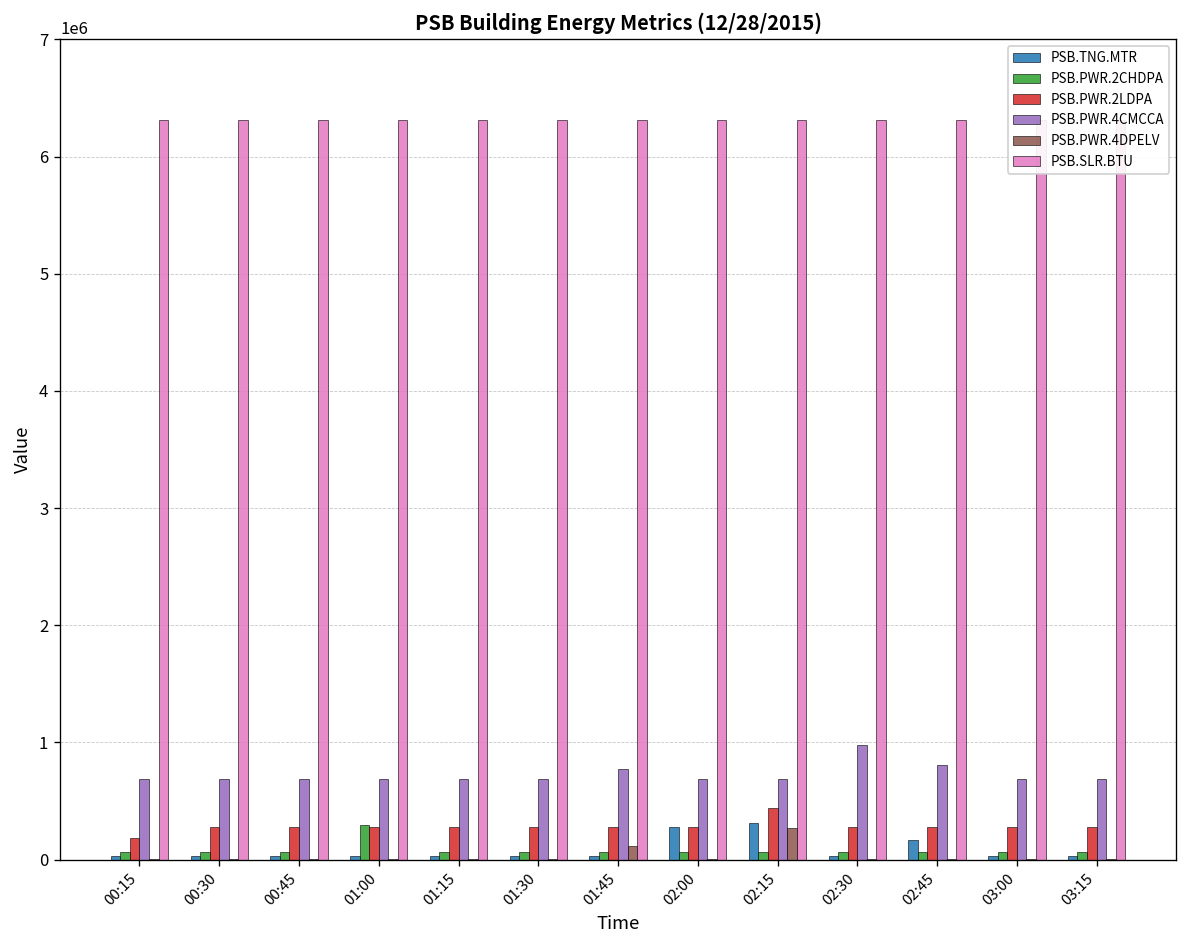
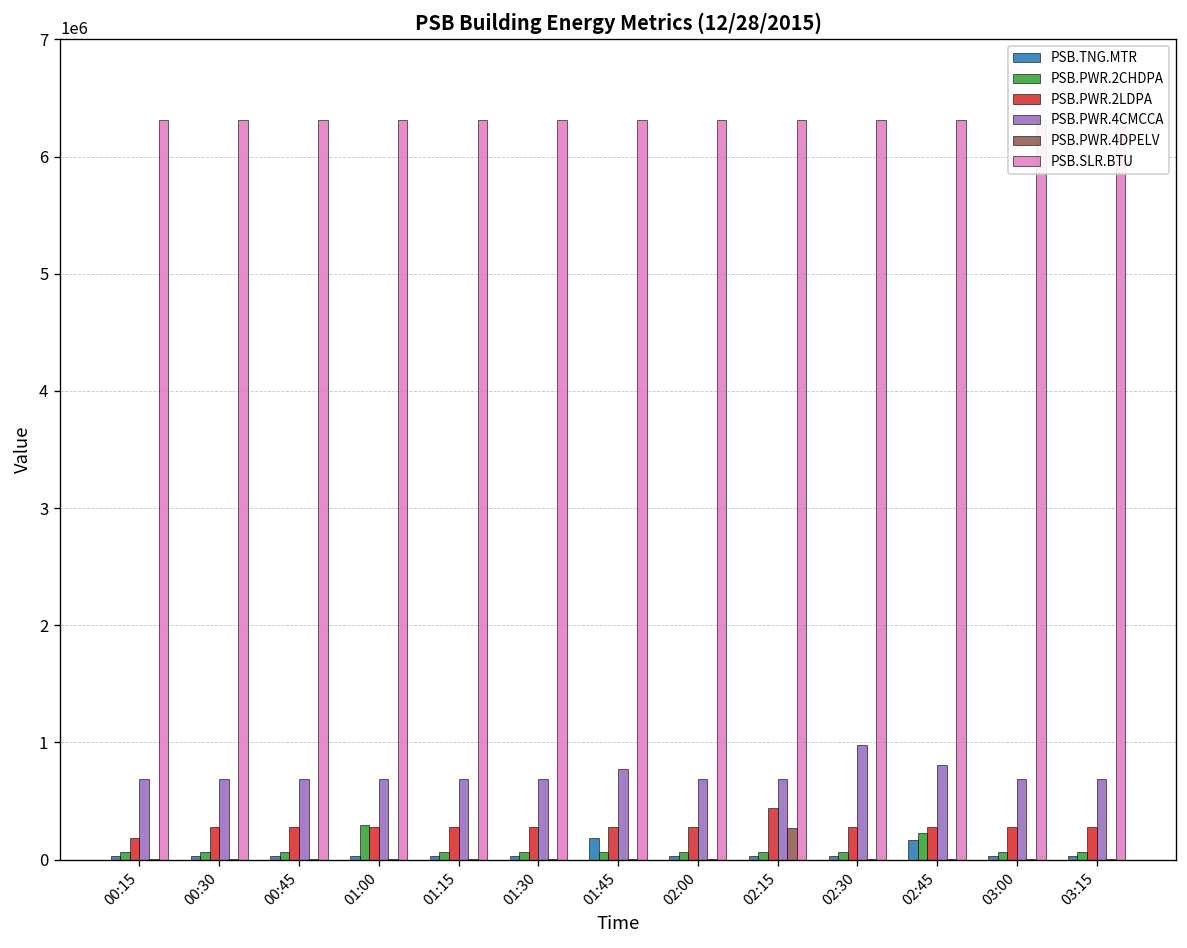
PSB.TNG.MTR, 01:45: 0 -> 200000
PSB.PWR.4DPELV, 01:45: 100000 -> 0
PSB.TNG.MTR, 02:00: 300000 -> 0
PSB.TNG.MTR, 02:15: 300000 -> 0
PSB.PWR.2CHDPA, 02:45: 100000 -> 200000
